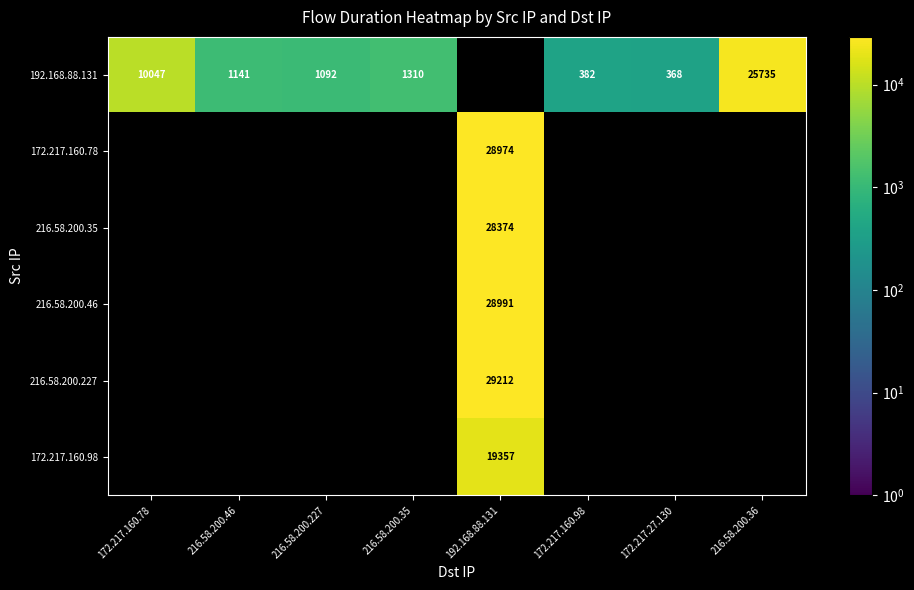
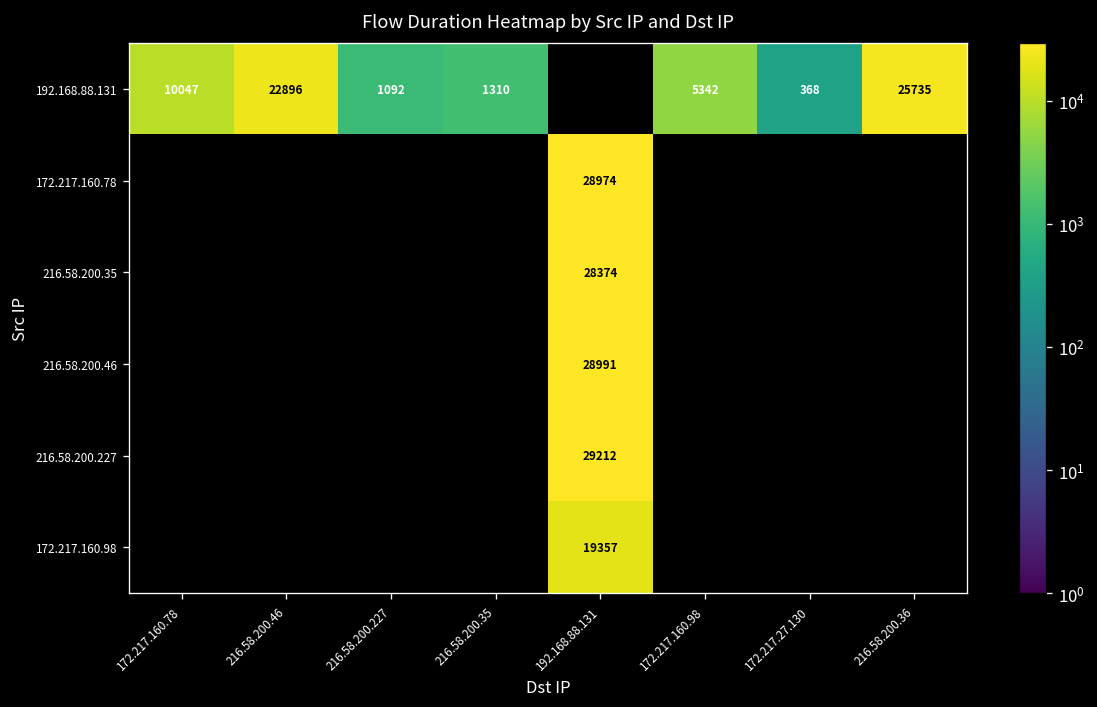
192.168.88.131, 216.58.200.46: 1141 -> 22896
192.168.88.131, 172.217.160.98: 382 -> 5342
